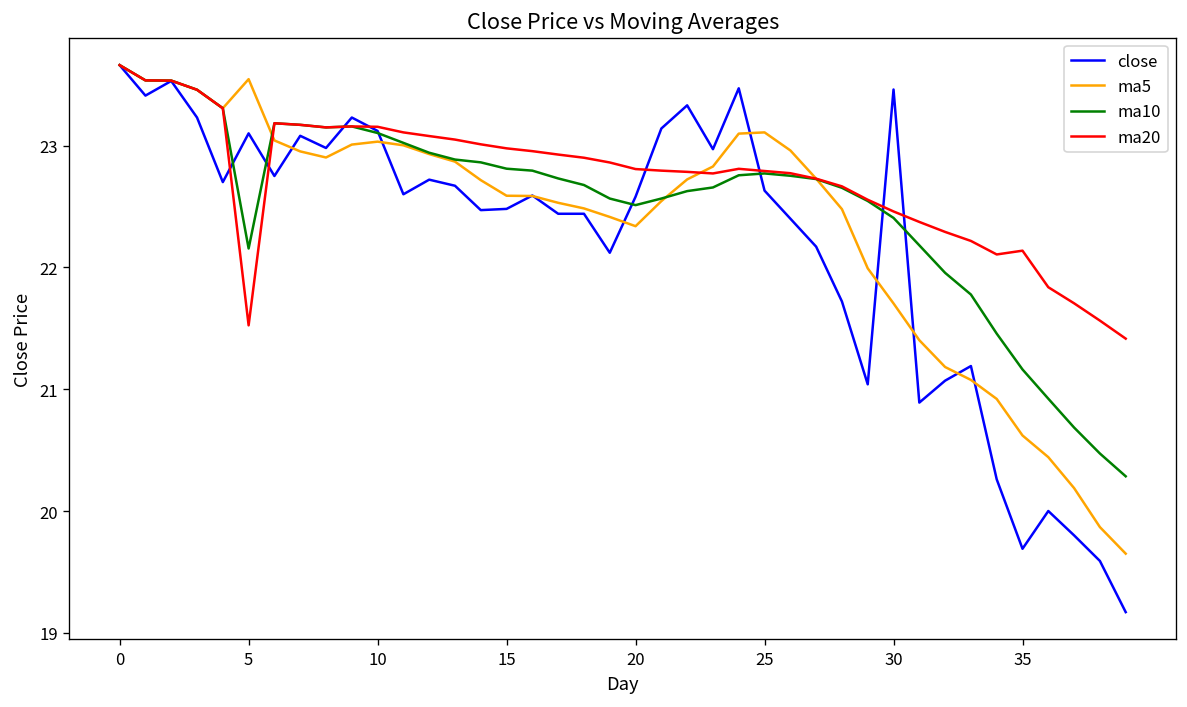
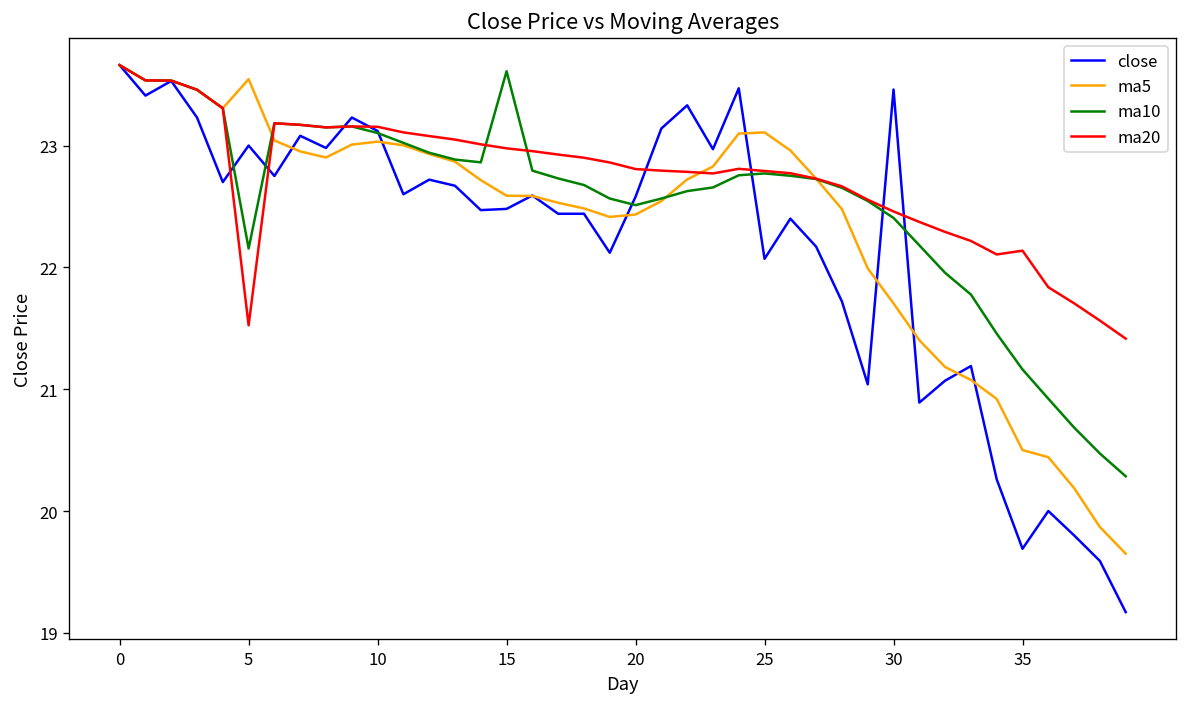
close, 5: 23.1 -> 23.0
ma10, 15: 22.81 -> 23.61
ma5, 20: 22.34 -> 22.43
close, 25: 22.63 -> 22.07
ma5, 35: 20.62 -> 20.50
